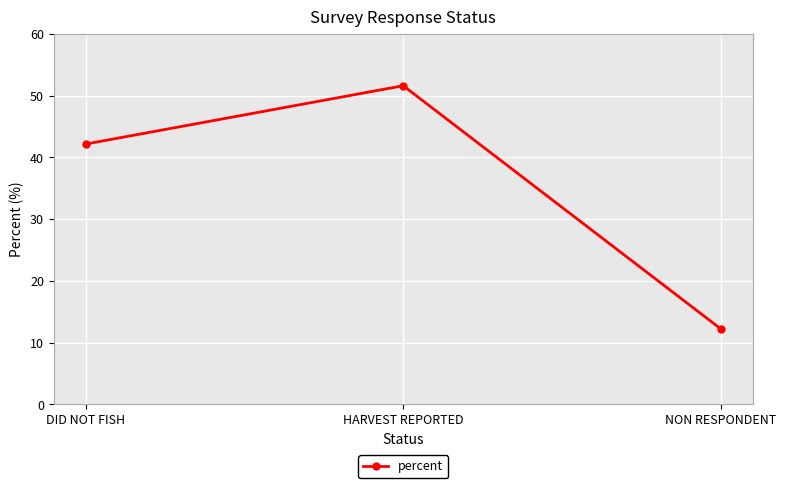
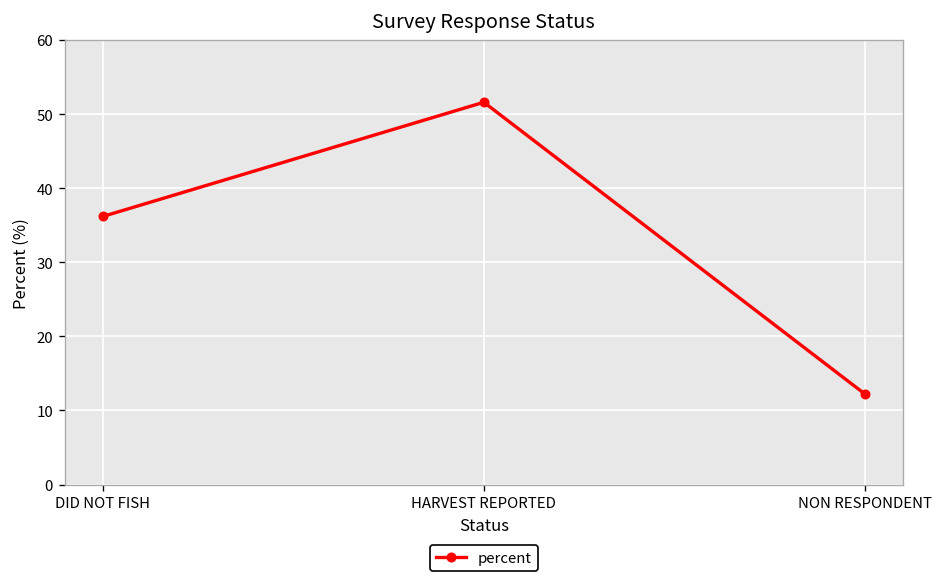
DID NOT FISH: 42 -> 36
